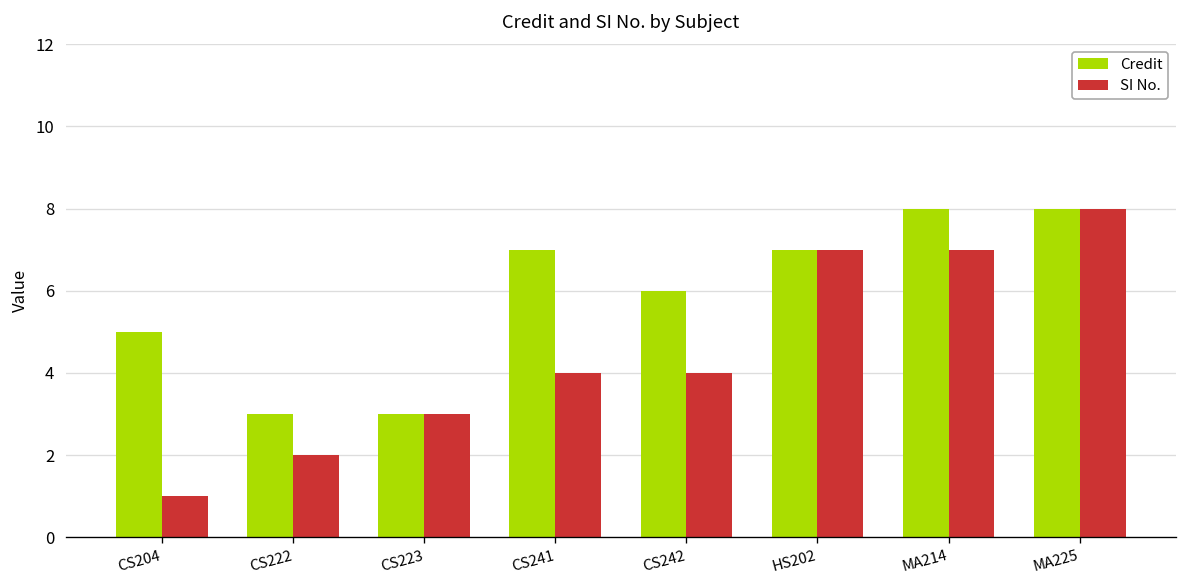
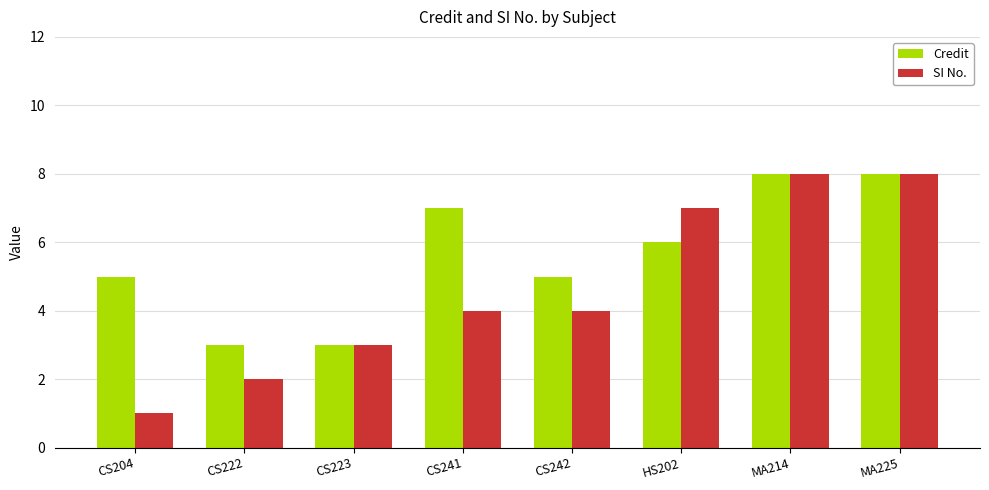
Credit, CS242: 6 -> 5
Credit, HS202: 7 -> 6
SI No., MA214: 7 -> 8
